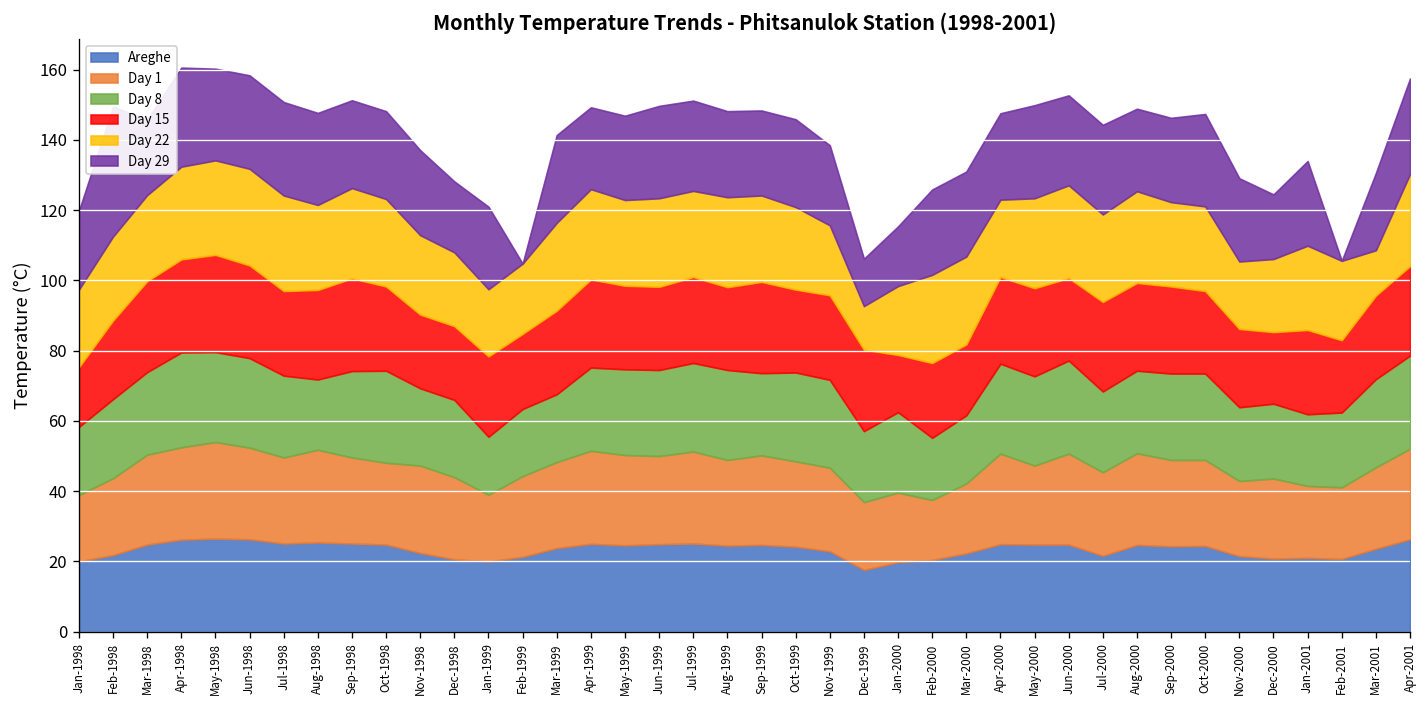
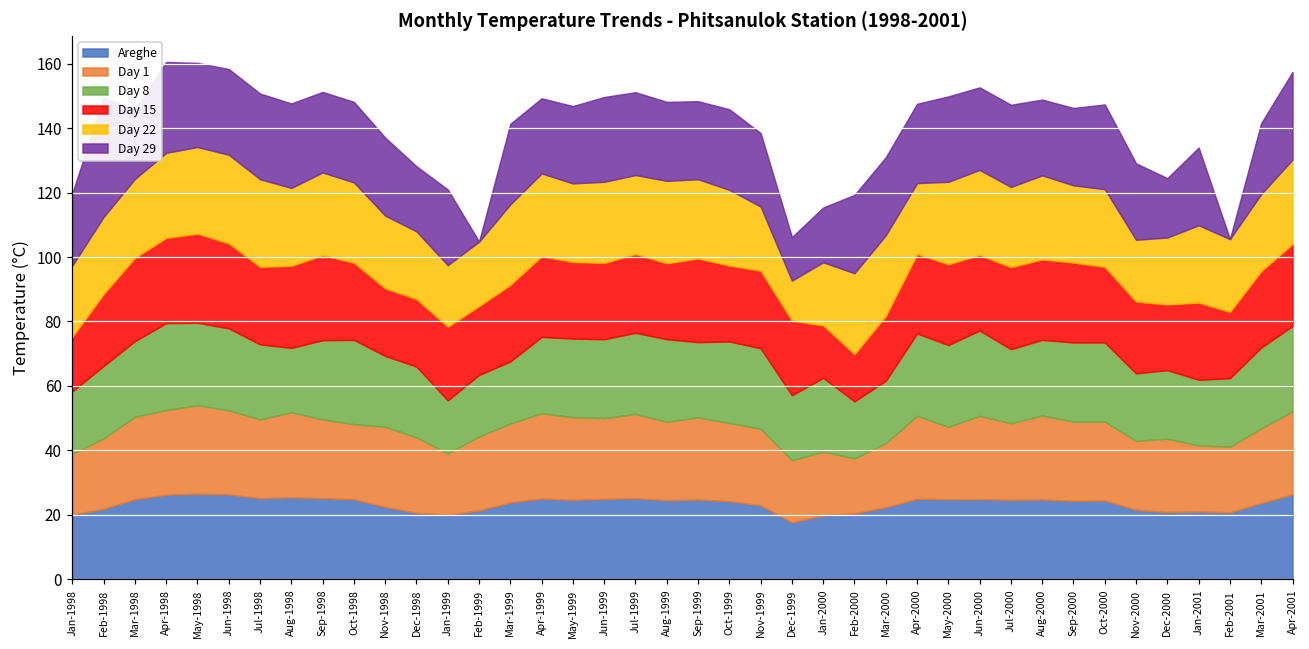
Day 15, Feb-2000: 21 -> 15
Areghe, Jul-2000: 22 -> 25
Day 22, Mar-2001: 13 -> 24
